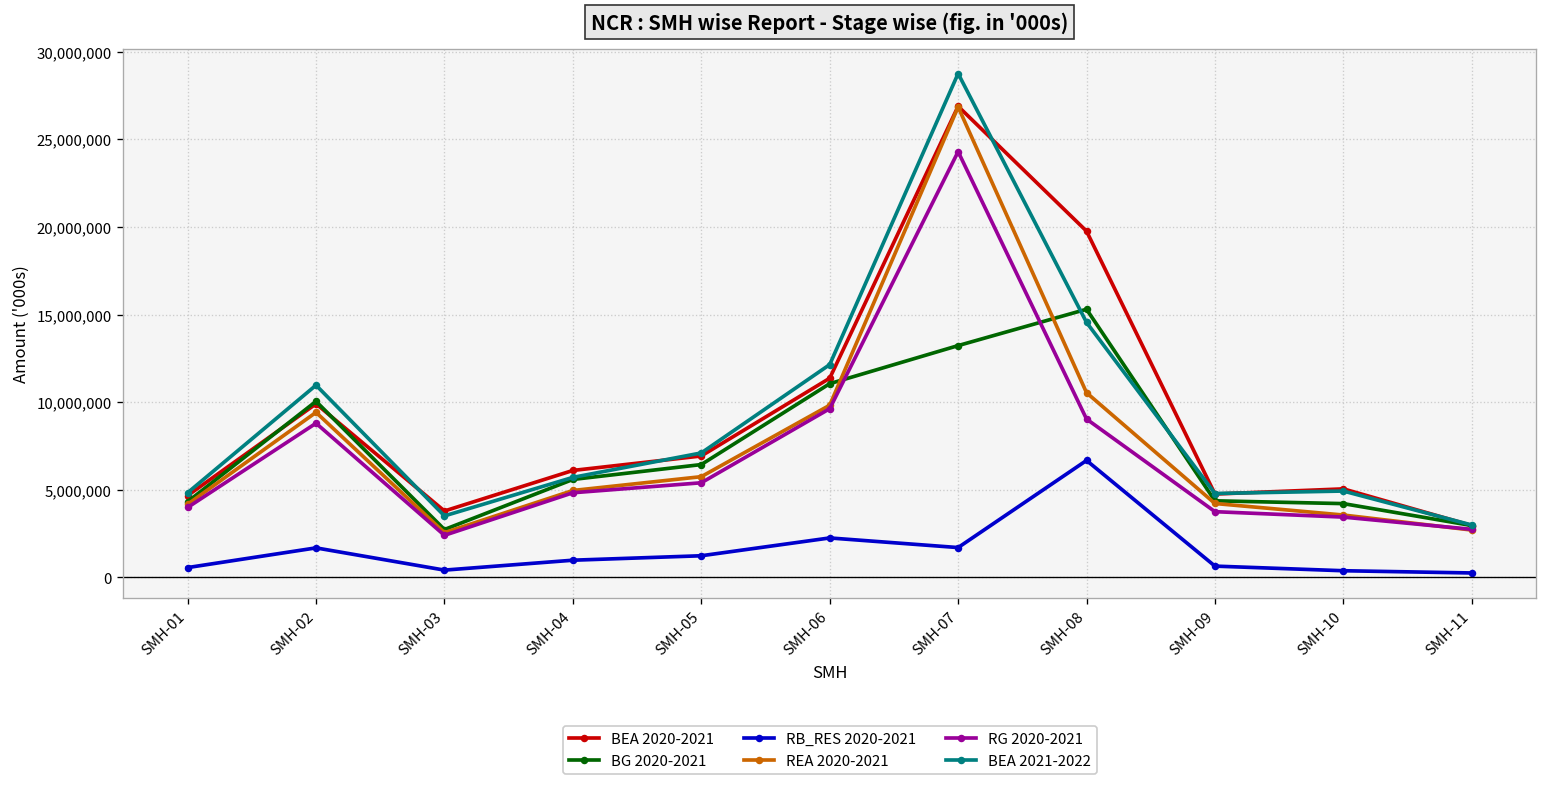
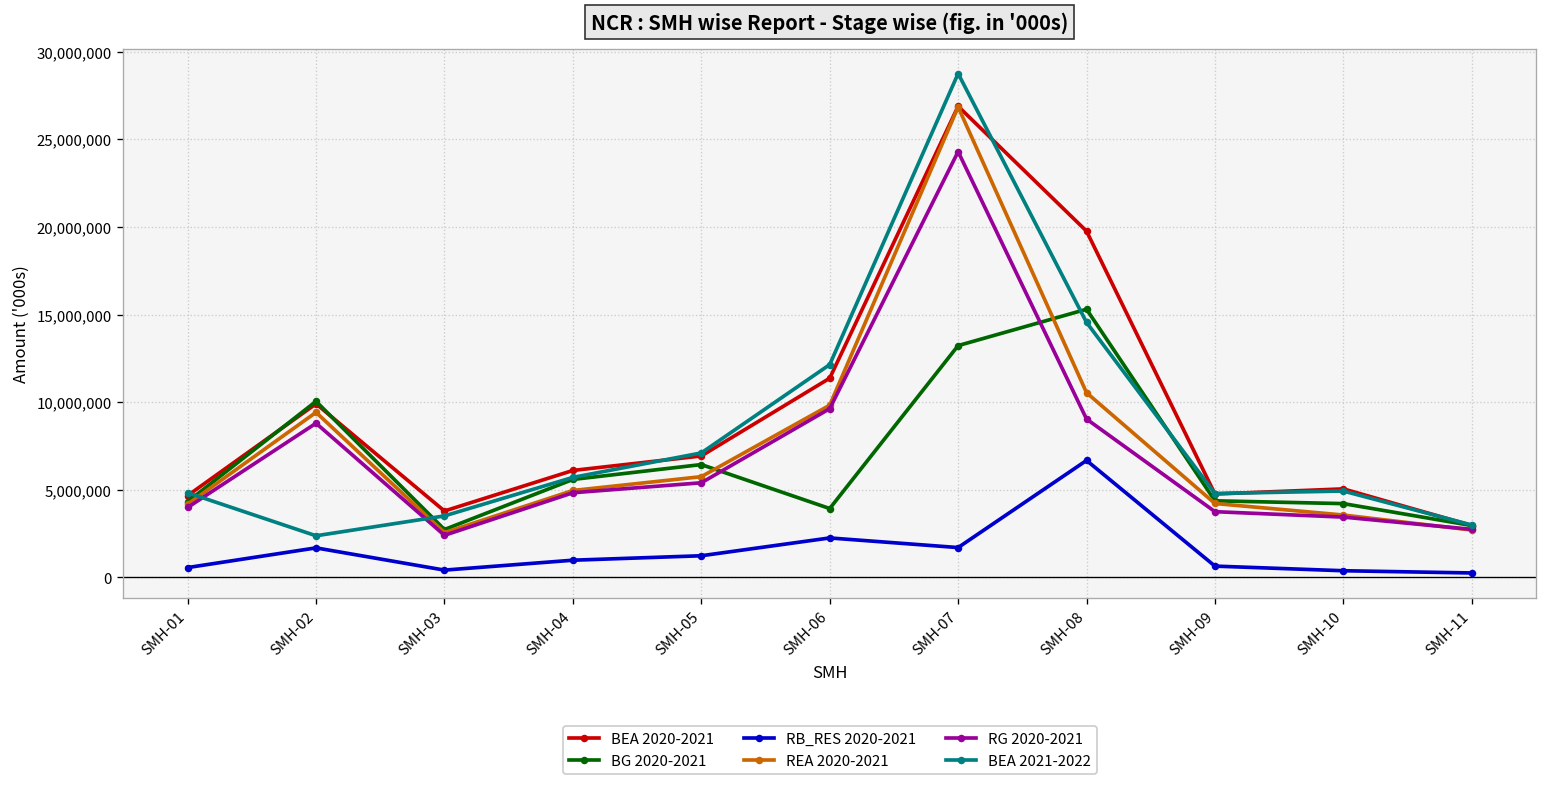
BEA 2021-2022, SMH-02: 11,000,000 -> 2,400,000
BG 2020-2021, SMH-06: 11,100,000 -> 3,900,000
